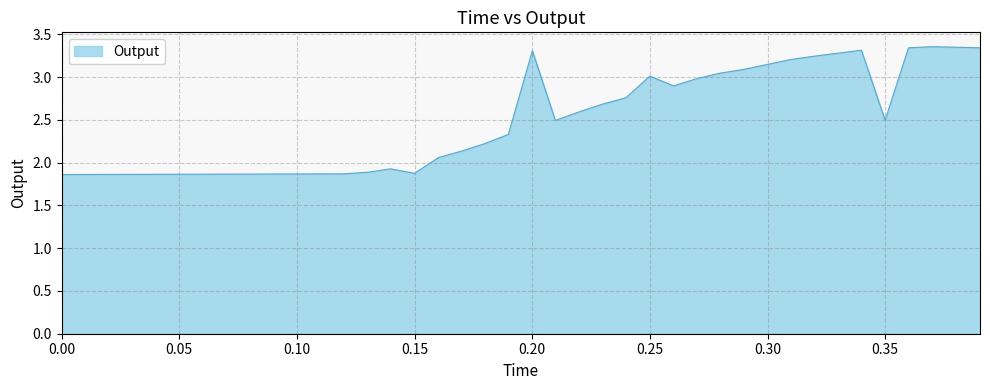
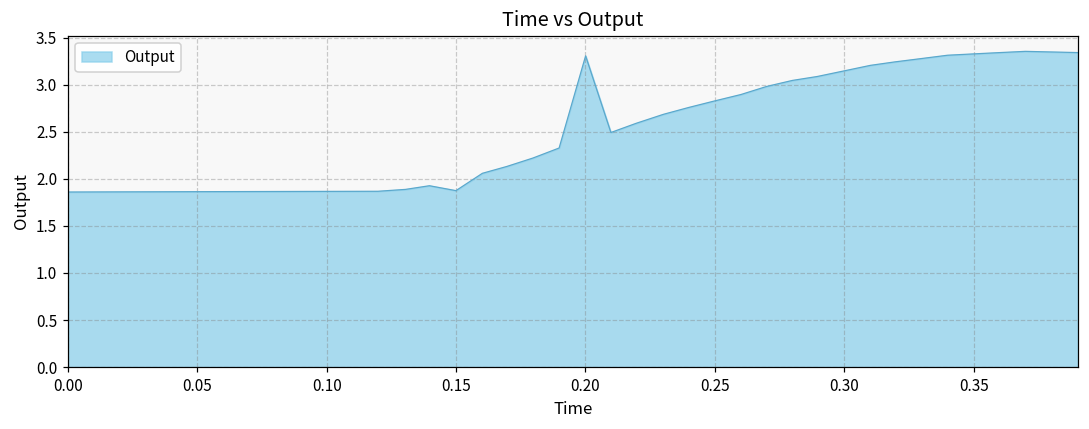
0.25: 3.0 -> 2.8
0.35: 2.5 -> 3.3
